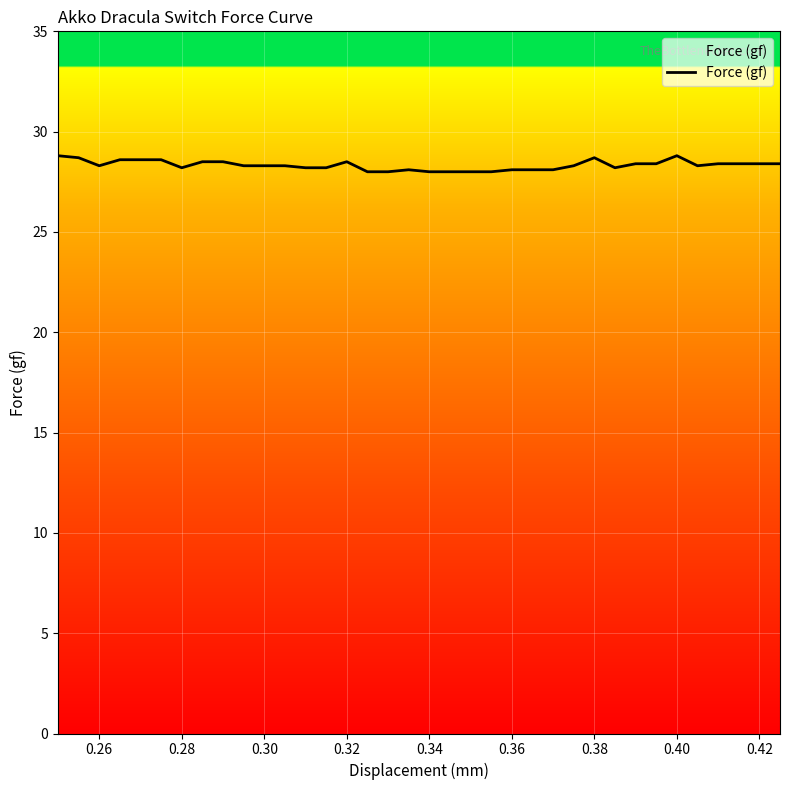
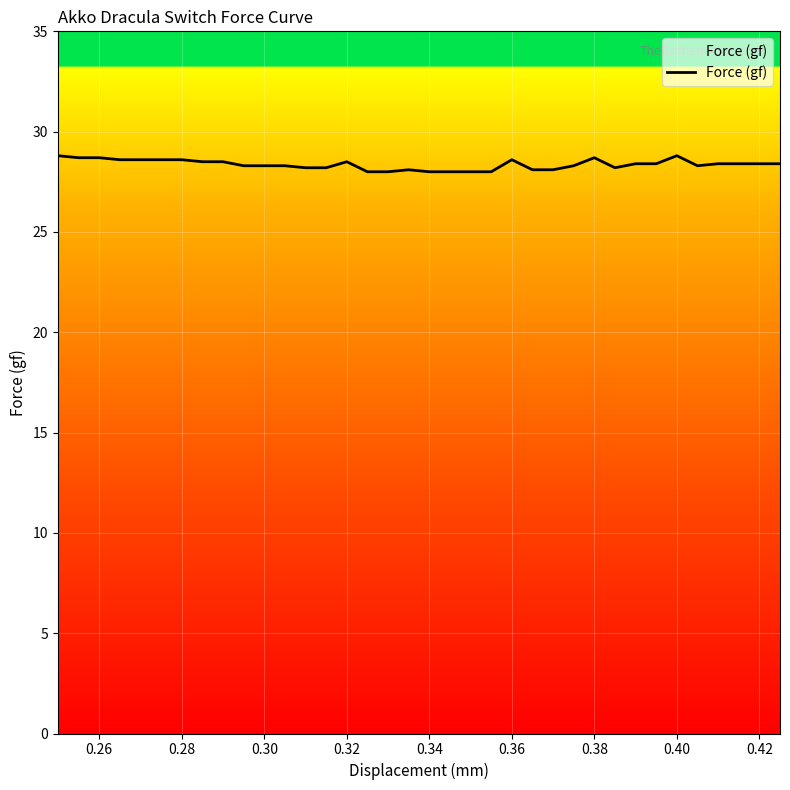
0.26: 28.3 -> 28.7
0.28: 28.2 -> 28.6
0.36: 28.1 -> 28.6
